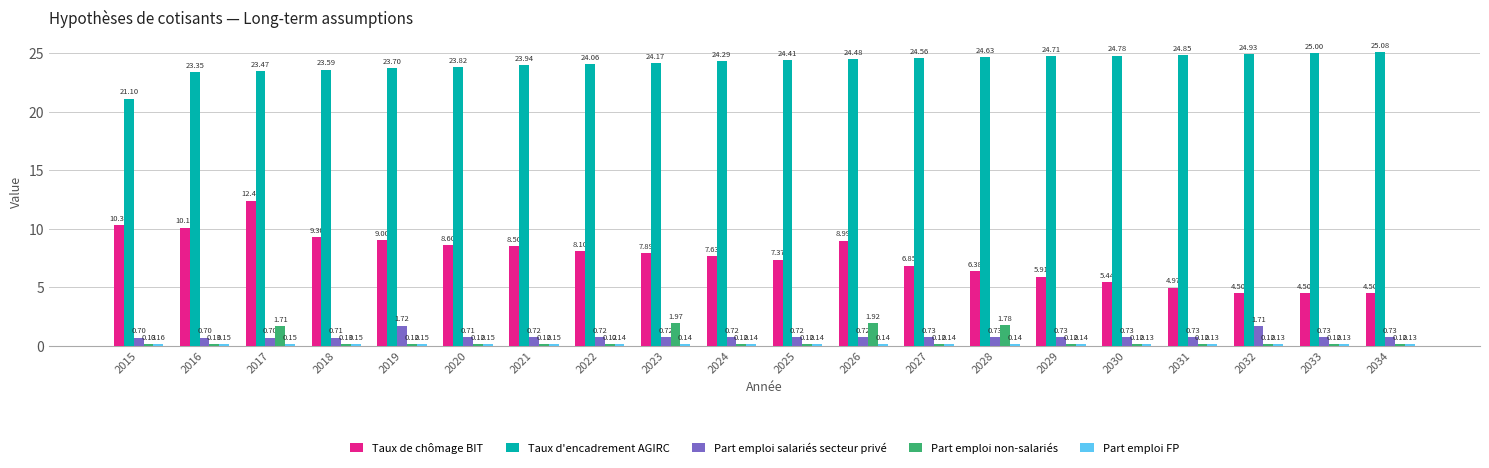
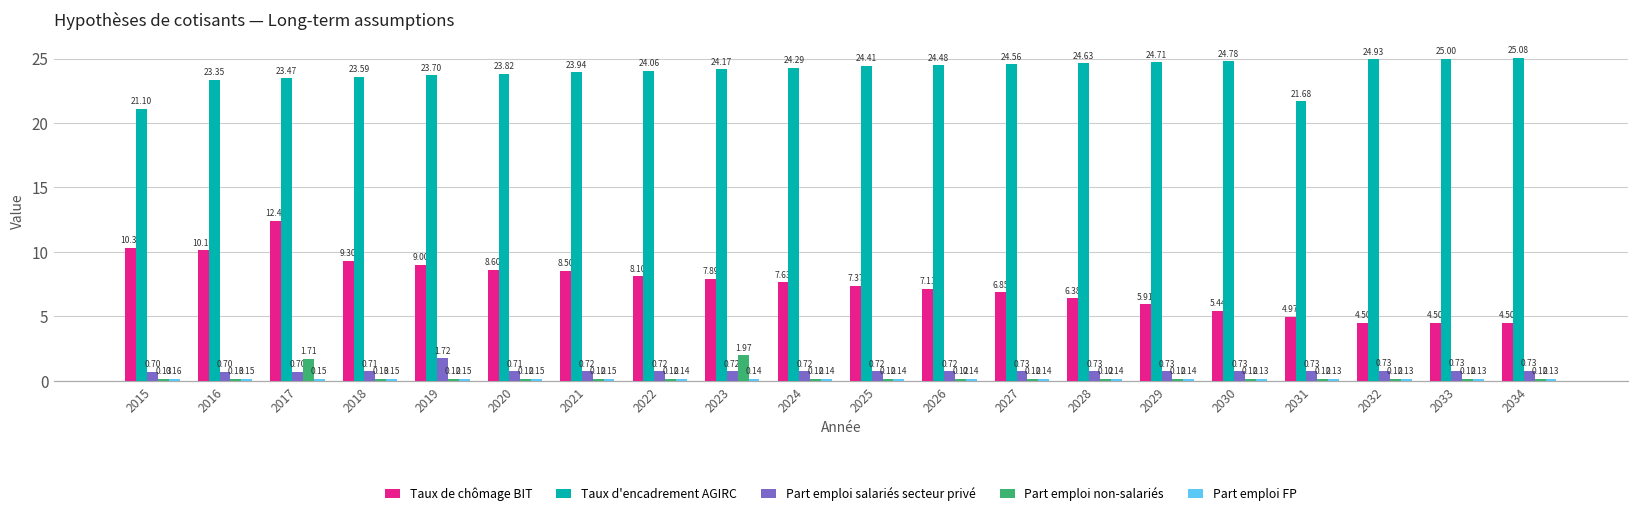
Taux de chômage BIT, 2026: 8.99 -> 7.11
Part emploi non-salariés, 2026: 1.92 -> 0.12
Part emploi non-salariés, 2028: 1.78 -> 0.12
Taux d'encadrement AGIRC, 2031: 24.85 -> 21.68
Part emploi salariés secteur privé, 2032: 1.71 -> 0.73
